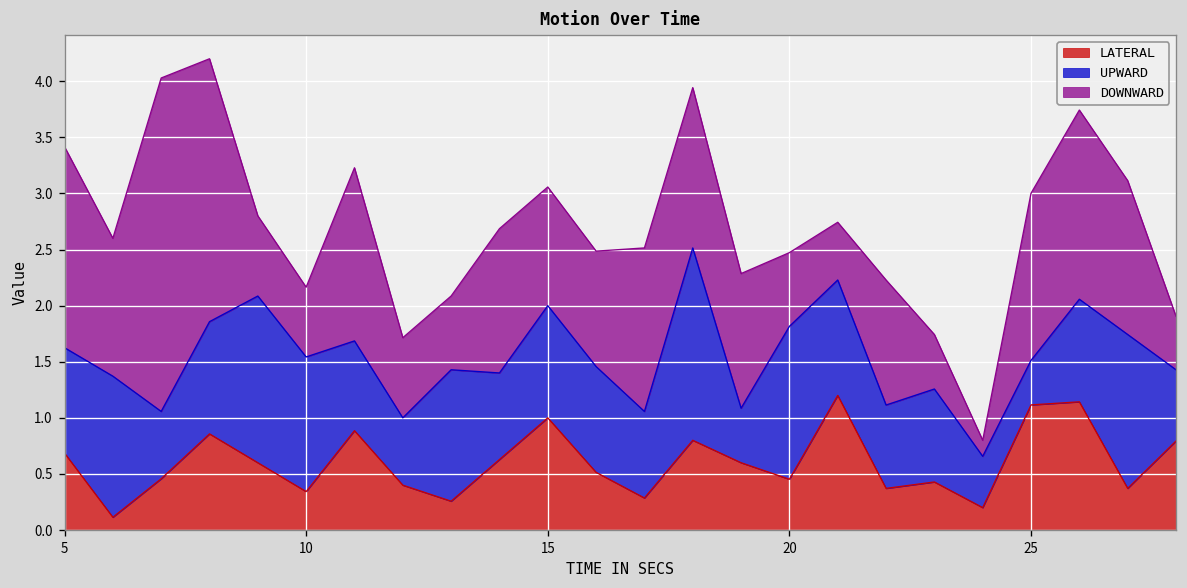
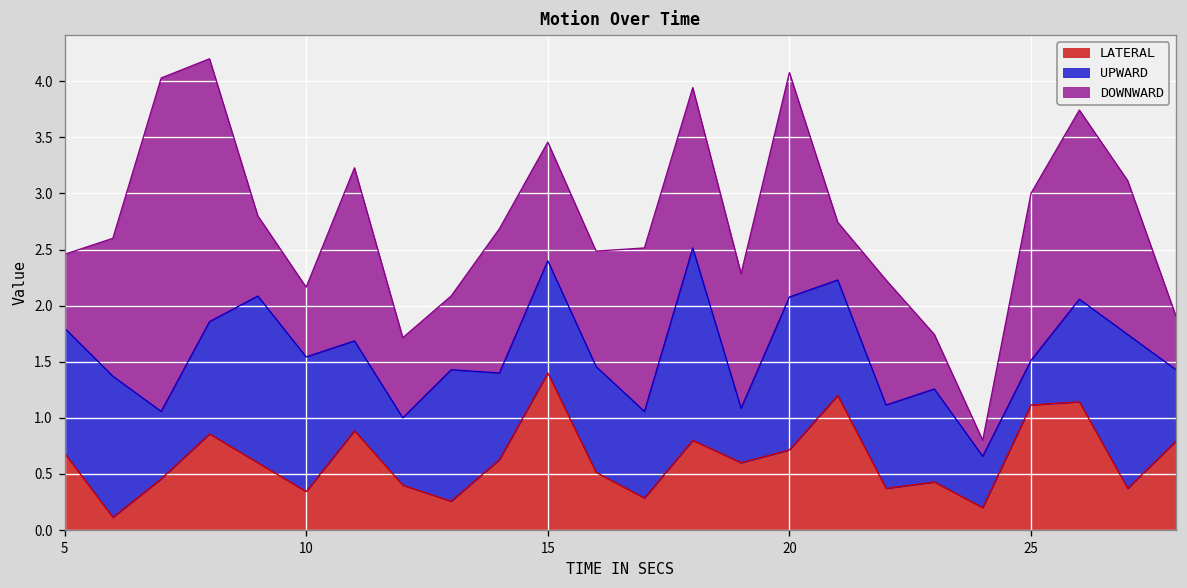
UPWARD, 5: 0.9 -> 1.1
DOWNWARD, 5: 1.8 -> 0.7
LATERAL, 15: 1.0 -> 1.4
LATERAL, 20: 0.5 -> 0.7
DOWNWARD, 20: 0.7 -> 2.0
